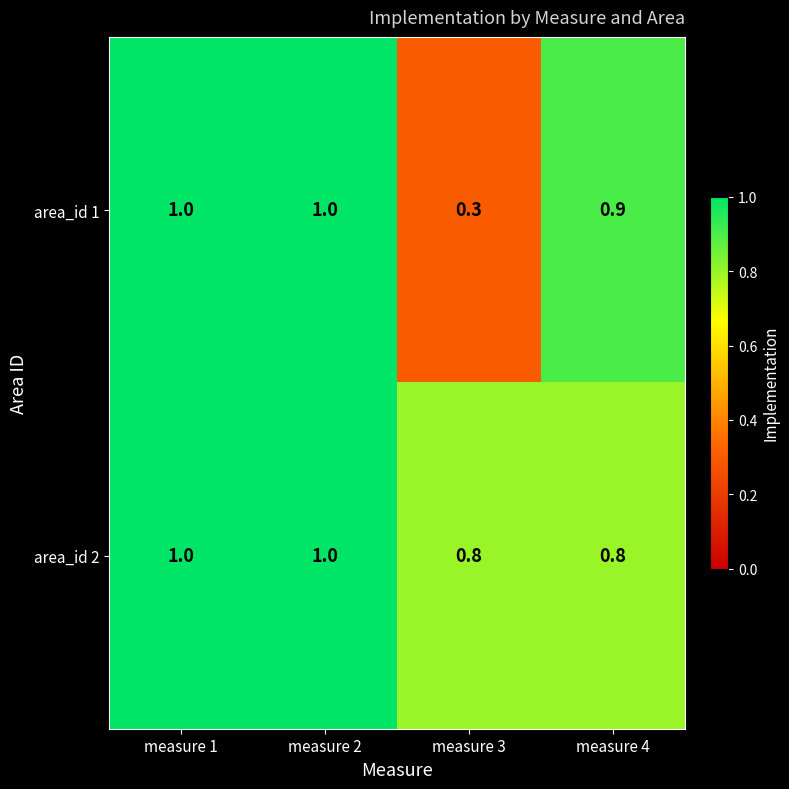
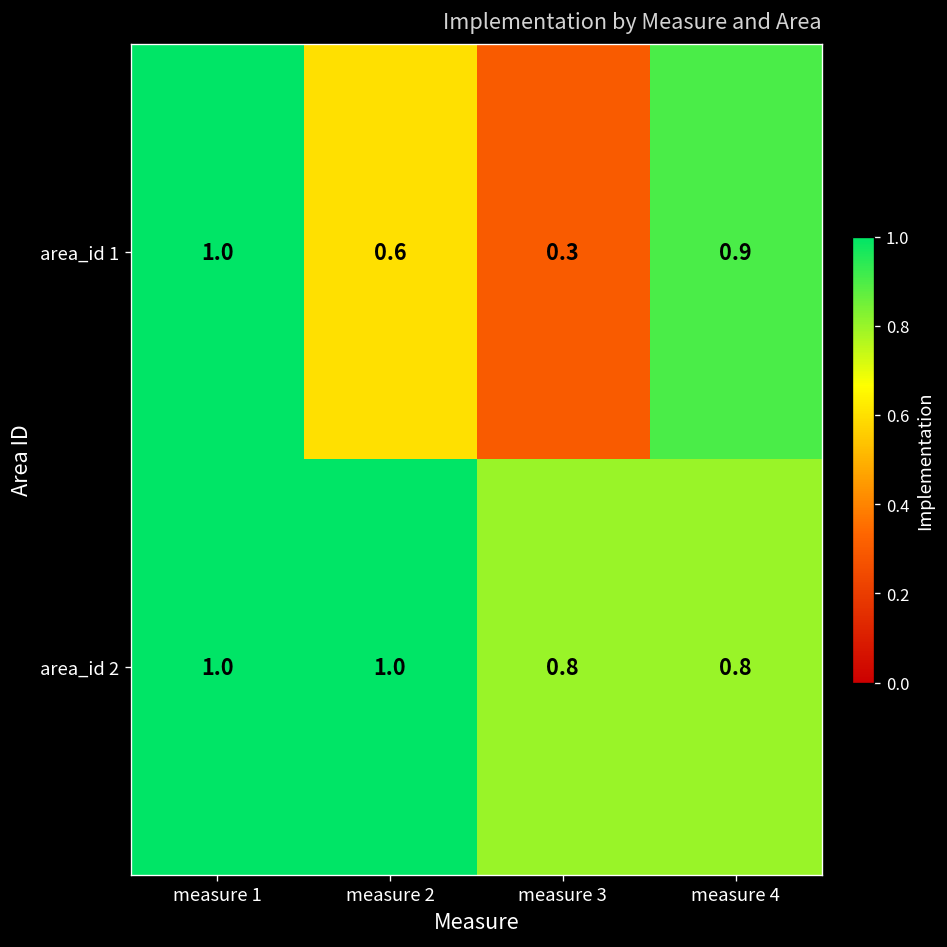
area_id 1, measure 2: 1.0 -> 0.6
